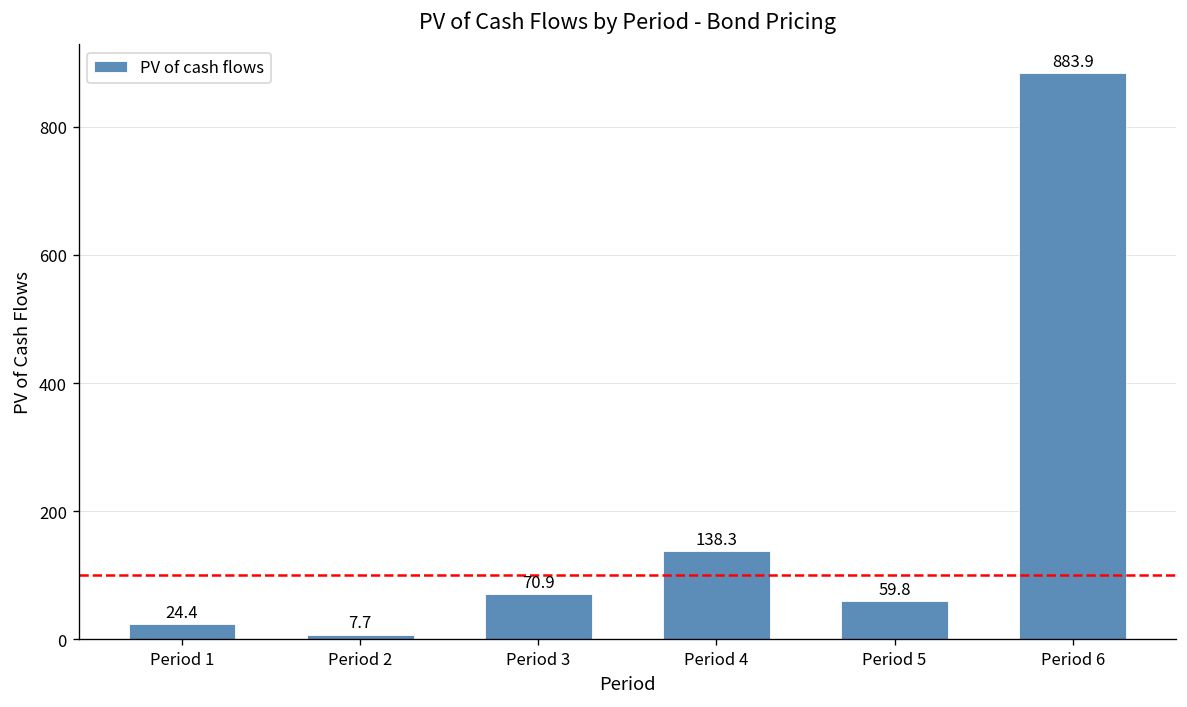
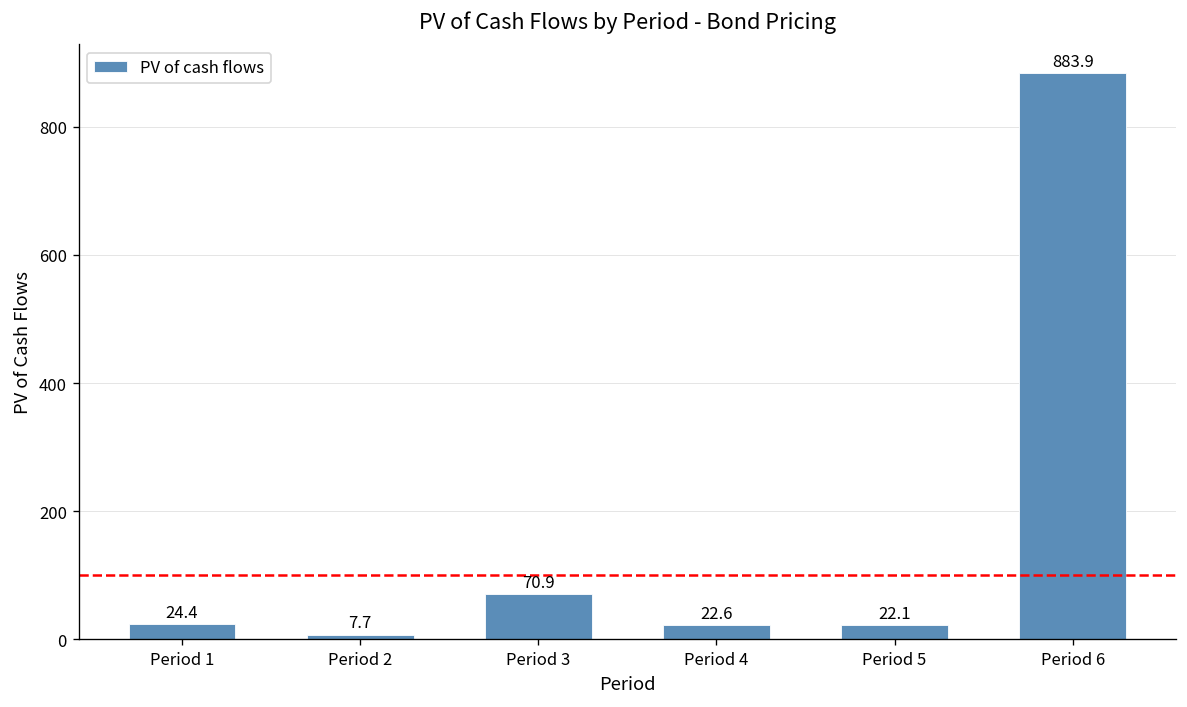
Period 4: 138.3 -> 22.6
Period 5: 59.8 -> 22.1
